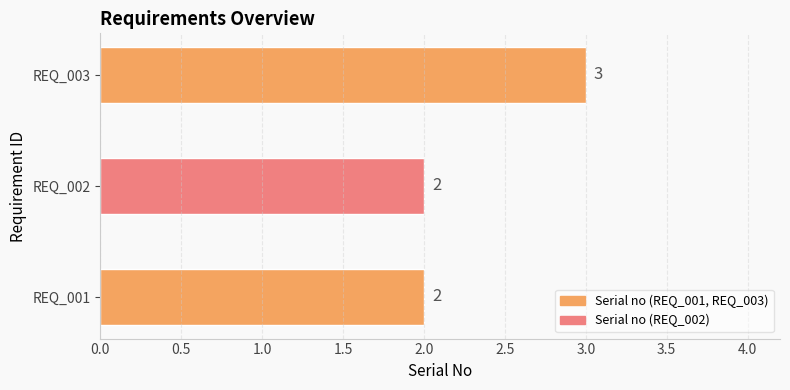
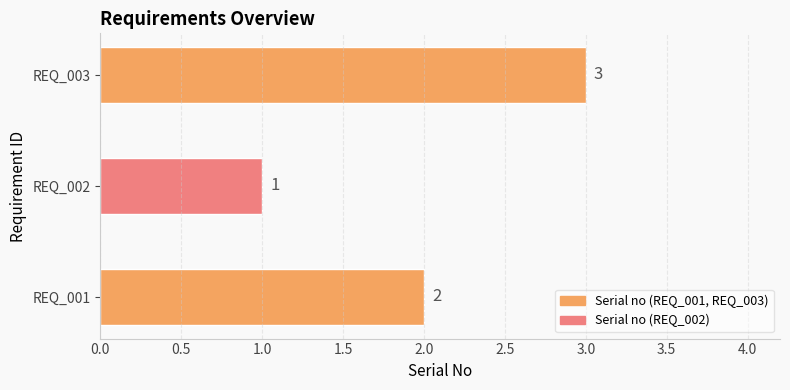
REQ_002: 2 -> 1
